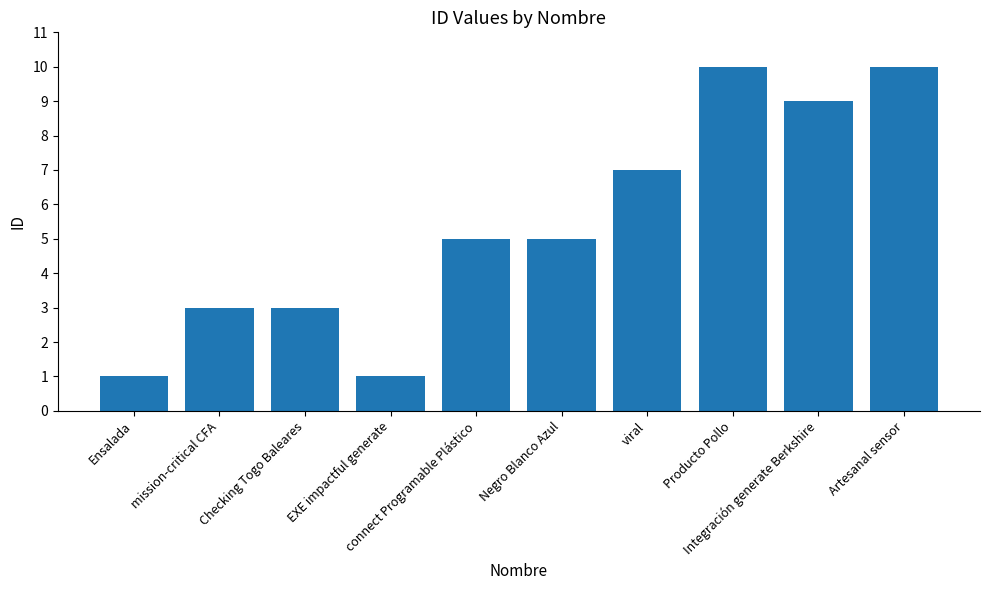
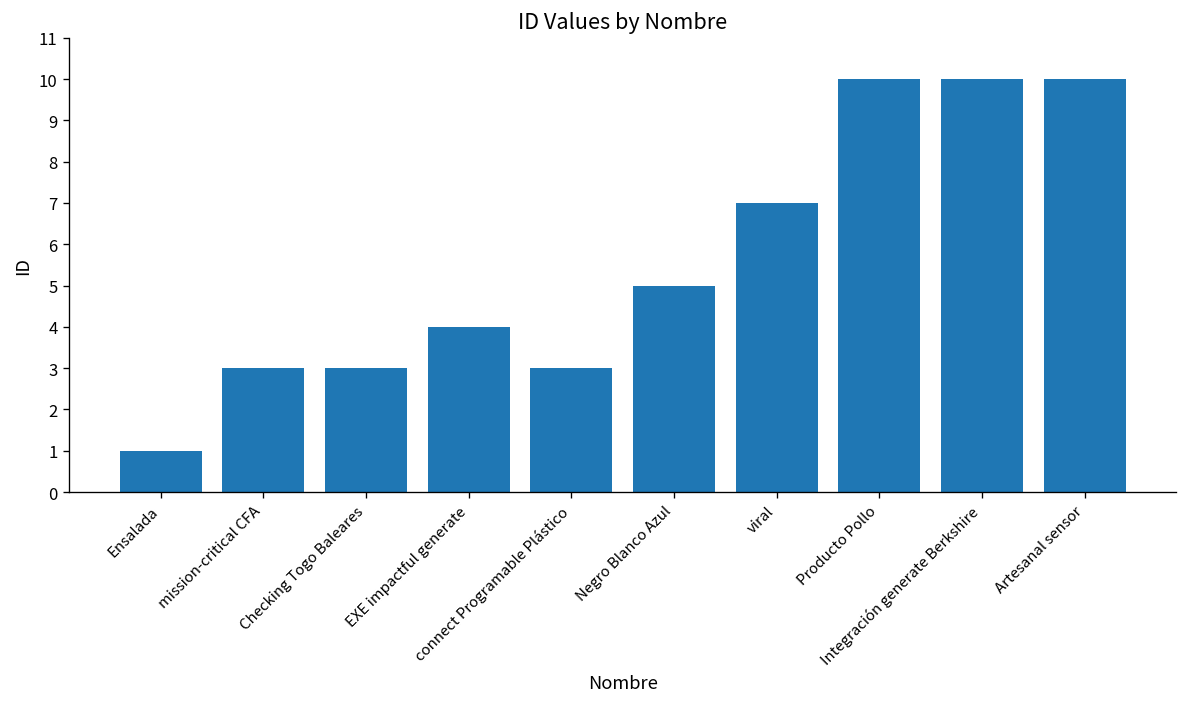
EXE impactful generate: 1 -> 4
connect Programable Plástico: 5 -> 3
Integración generate Berkshire: 9 -> 10
